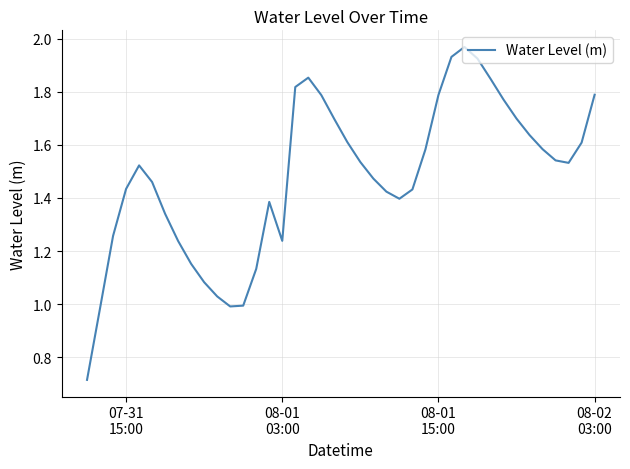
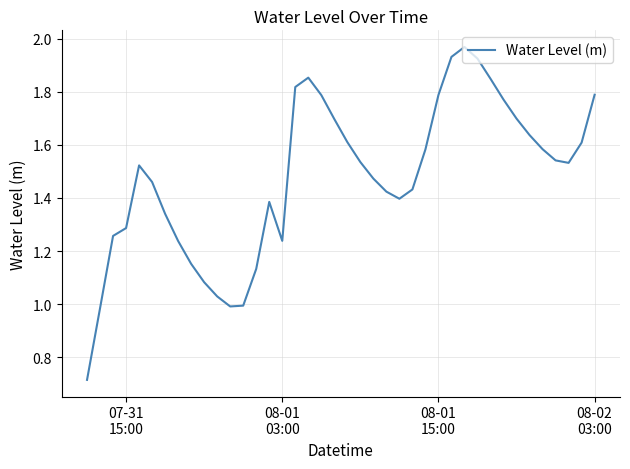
07-31 15:00: 1.43 -> 1.29
